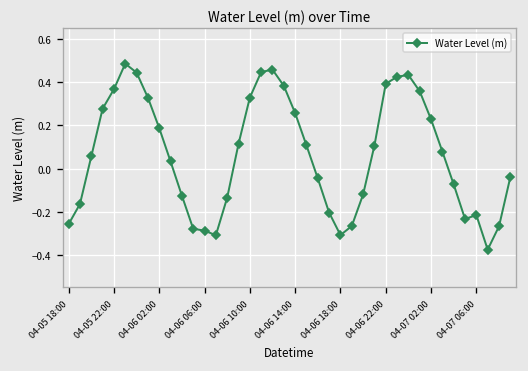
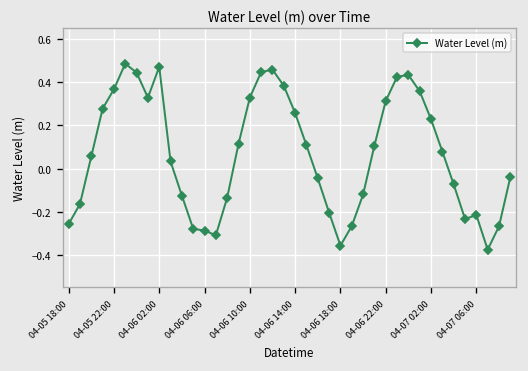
04-06 02:00: 0.19 -> 0.47
04-06 18:00: -0.31 -> -0.36
04-06 22:00: 0.39 -> 0.31
